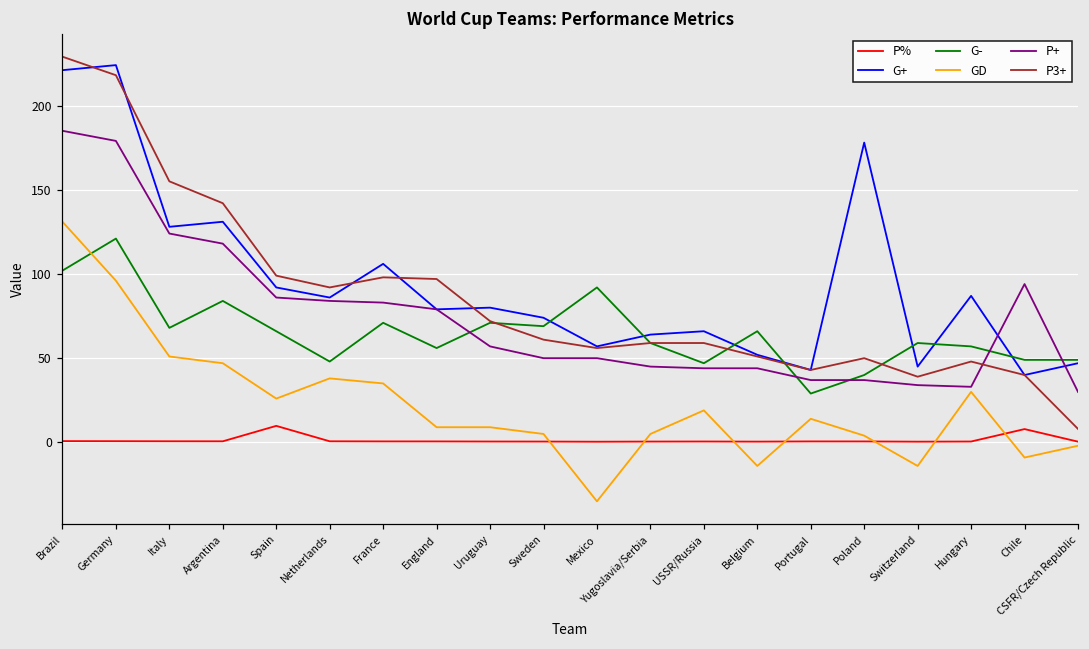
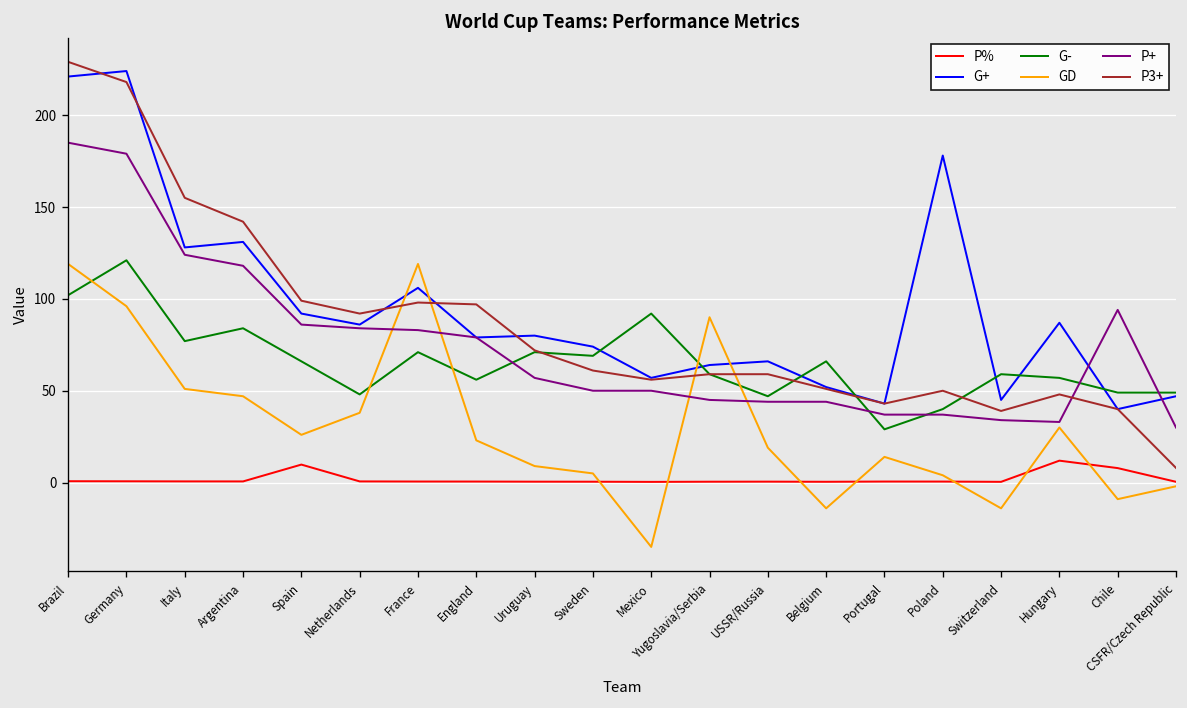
GD, Brazil: 131 -> 119
G-, Italy: 68 -> 77
GD, France: 35 -> 119
GD, England: 9 -> 23
GD, Yugoslavia/Serbia: 5 -> 90
P%, Hungary: 1 -> 12
